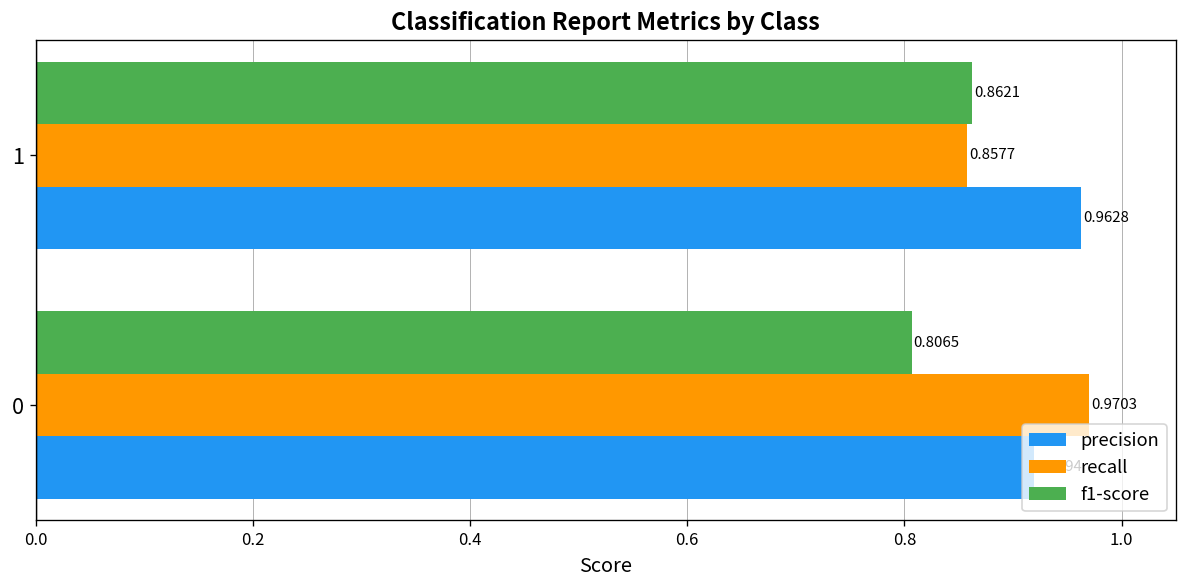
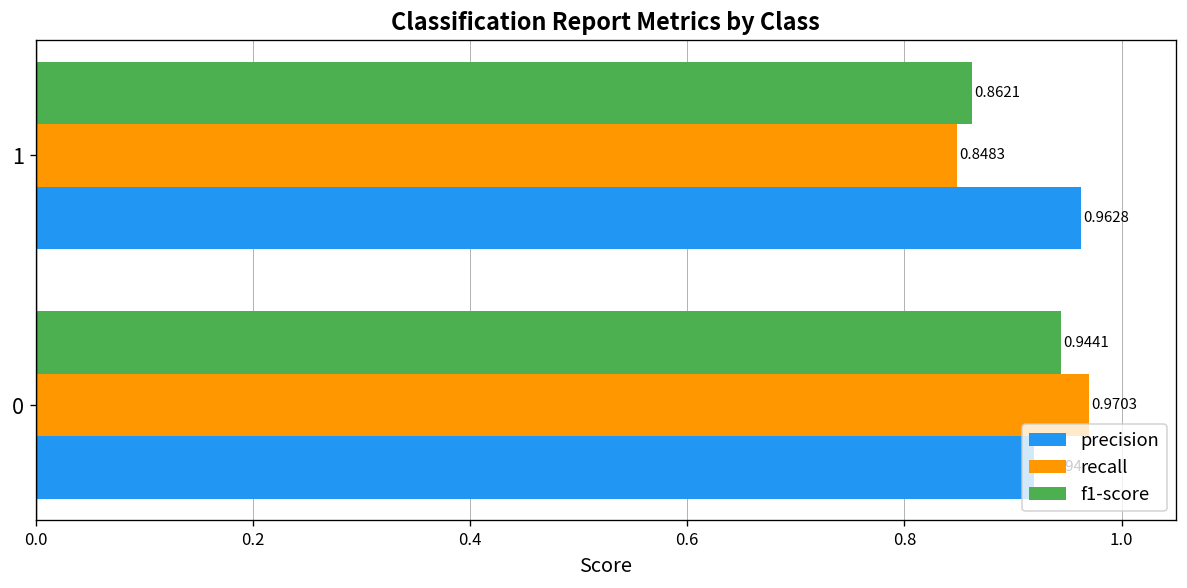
recall, 1: 0.8577 -> 0.8483
f1-score, 0: 0.8065 -> 0.9441
